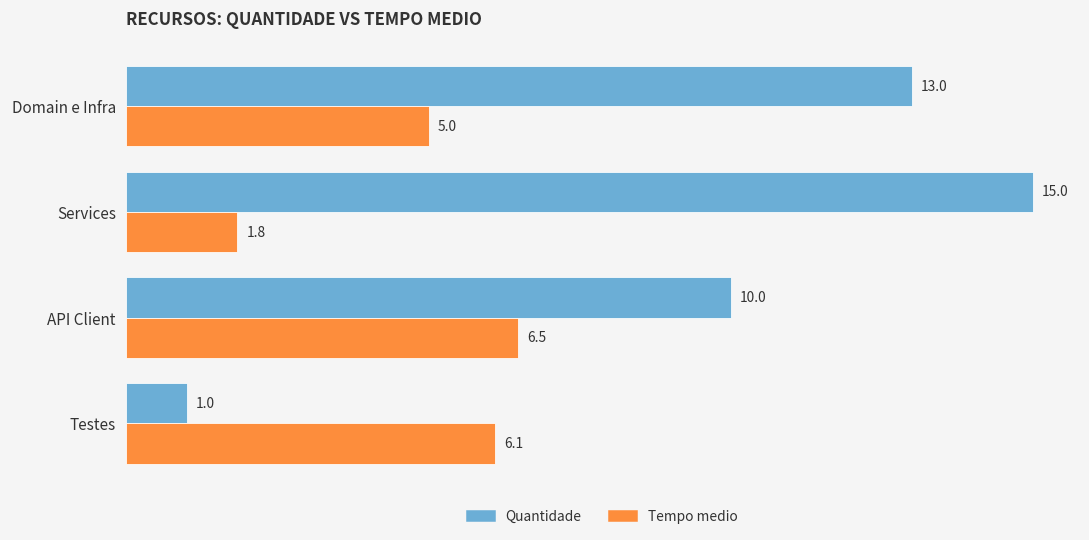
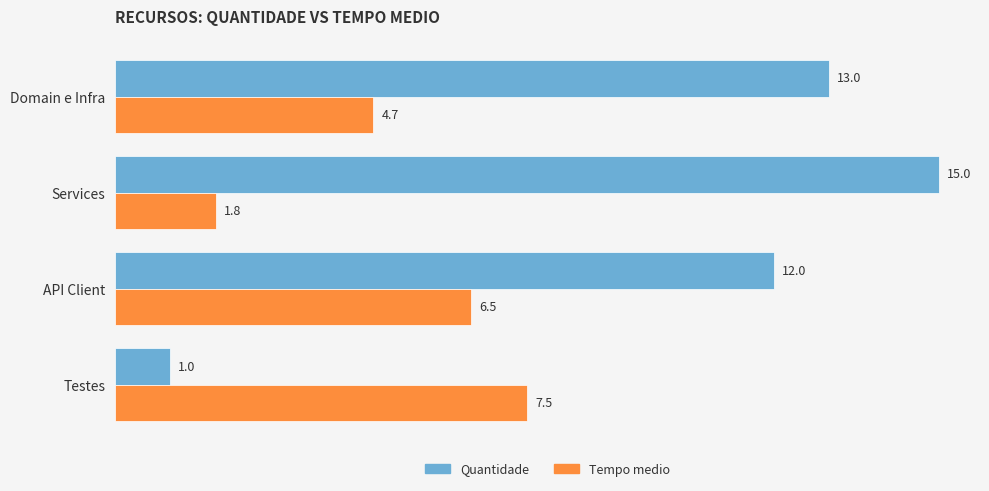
Tempo medio, Domain e Infra: 5.0 -> 4.7
Quantidade, API Client: 10.0 -> 12.0
Tempo medio, Testes: 6.1 -> 7.5
